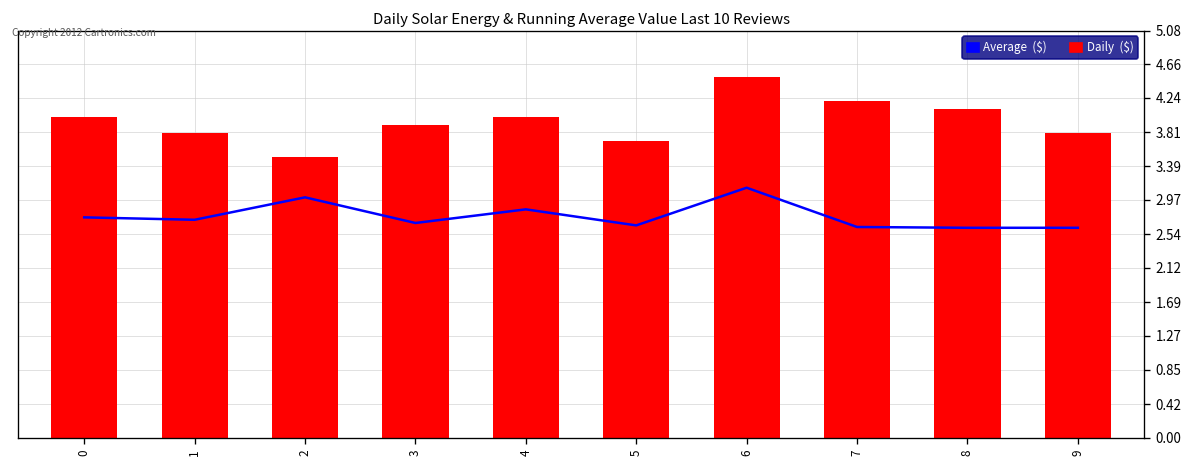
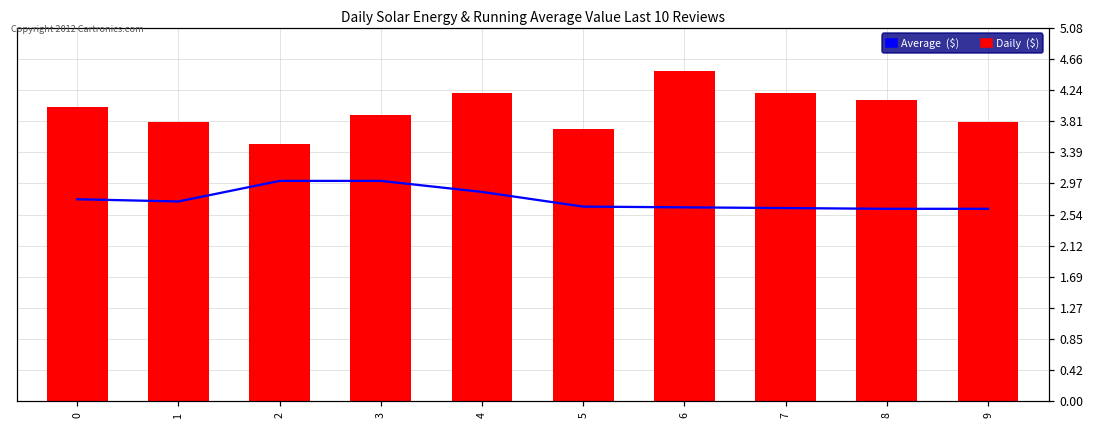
Average ($), 3: 2.7 -> 3.0
Daily ($), 4: 4.0 -> 4.2
Average ($), 6: 3.1 -> 2.6
